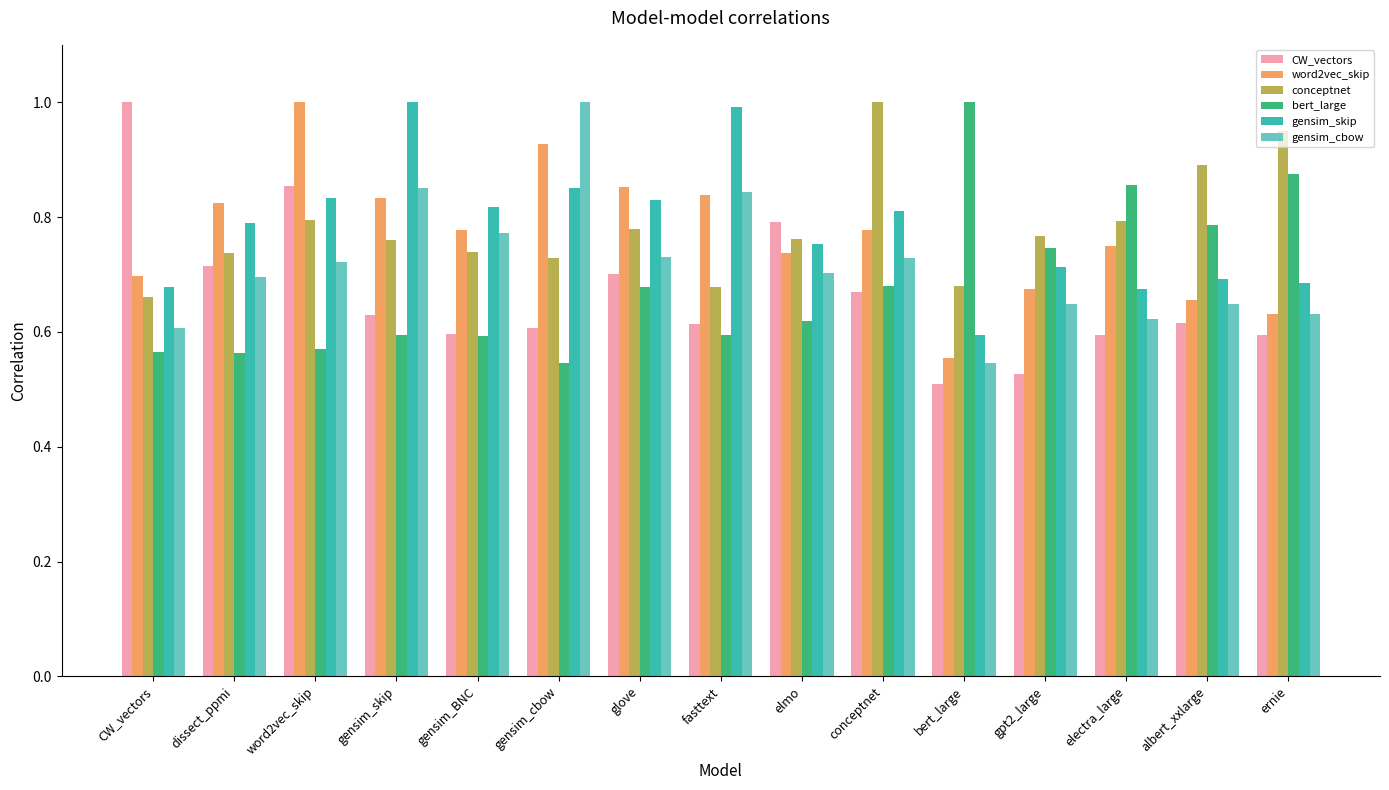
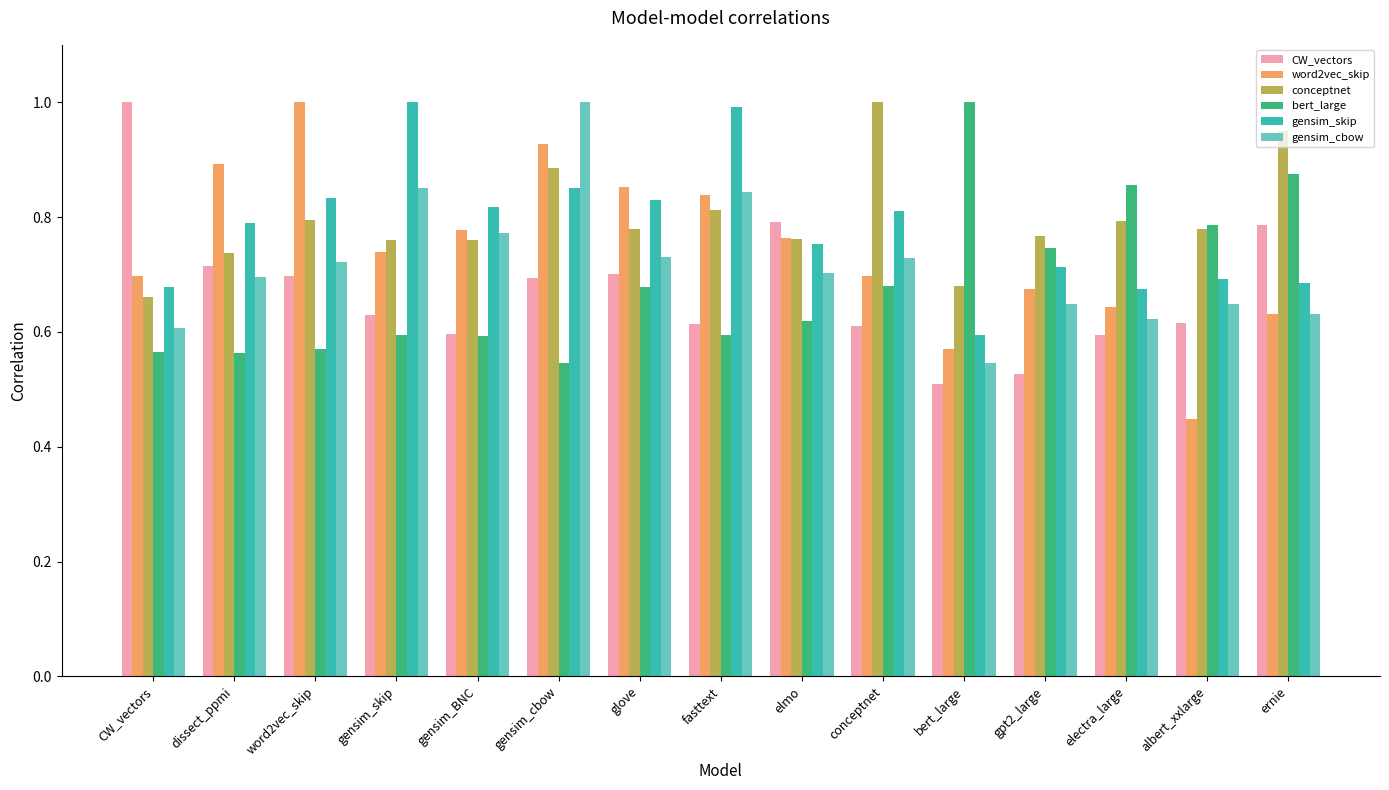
word2vec_skip, dissect_ppmi: 0.83 -> 0.89
CW_vectors, word2vec_skip: 0.85 -> 0.70
word2vec_skip, gensim_skip: 0.83 -> 0.74
conceptnet, gensim_BNC: 0.74 -> 0.76
CW_vectors, gensim_cbow: 0.61 -> 0.69
conceptnet, gensim_cbow: 0.73 -> 0.89
conceptnet, fasttext: 0.68 -> 0.81
word2vec_skip, elmo: 0.74 -> 0.76
CW_vectors, conceptnet: 0.67 -> 0.61
word2vec_skip, conceptnet: 0.78 -> 0.70
word2vec_skip, bert_large: 0.56 -> 0.57
word2vec_skip, electra_large: 0.75 -> 0.64
word2vec_skip, albert_xxlarge: 0.66 -> 0.45
conceptnet, albert_xxlarge: 0.89 -> 0.78
CW_vectors, ernie: 0.60 -> 0.79
